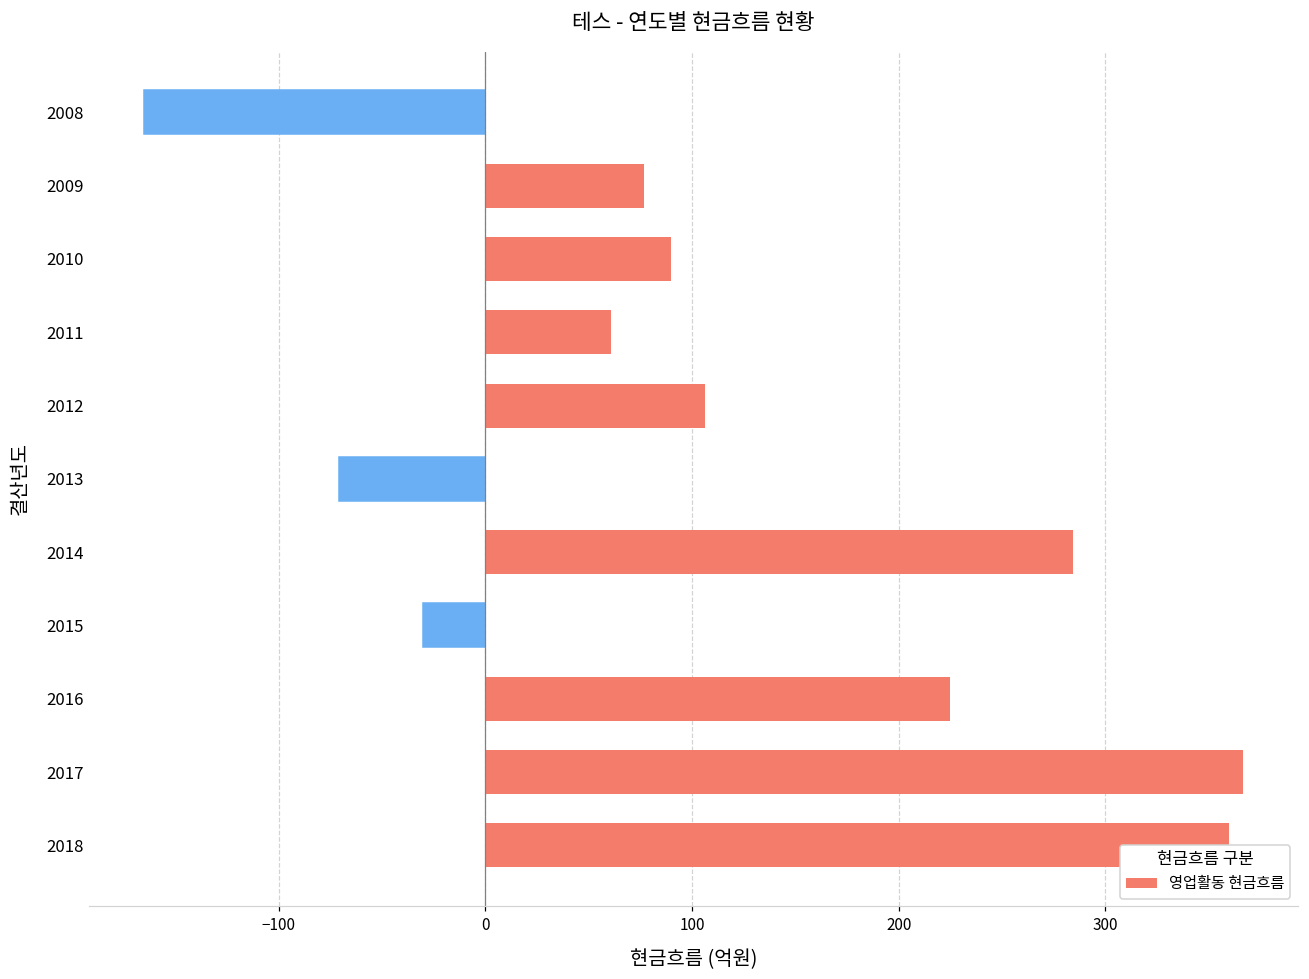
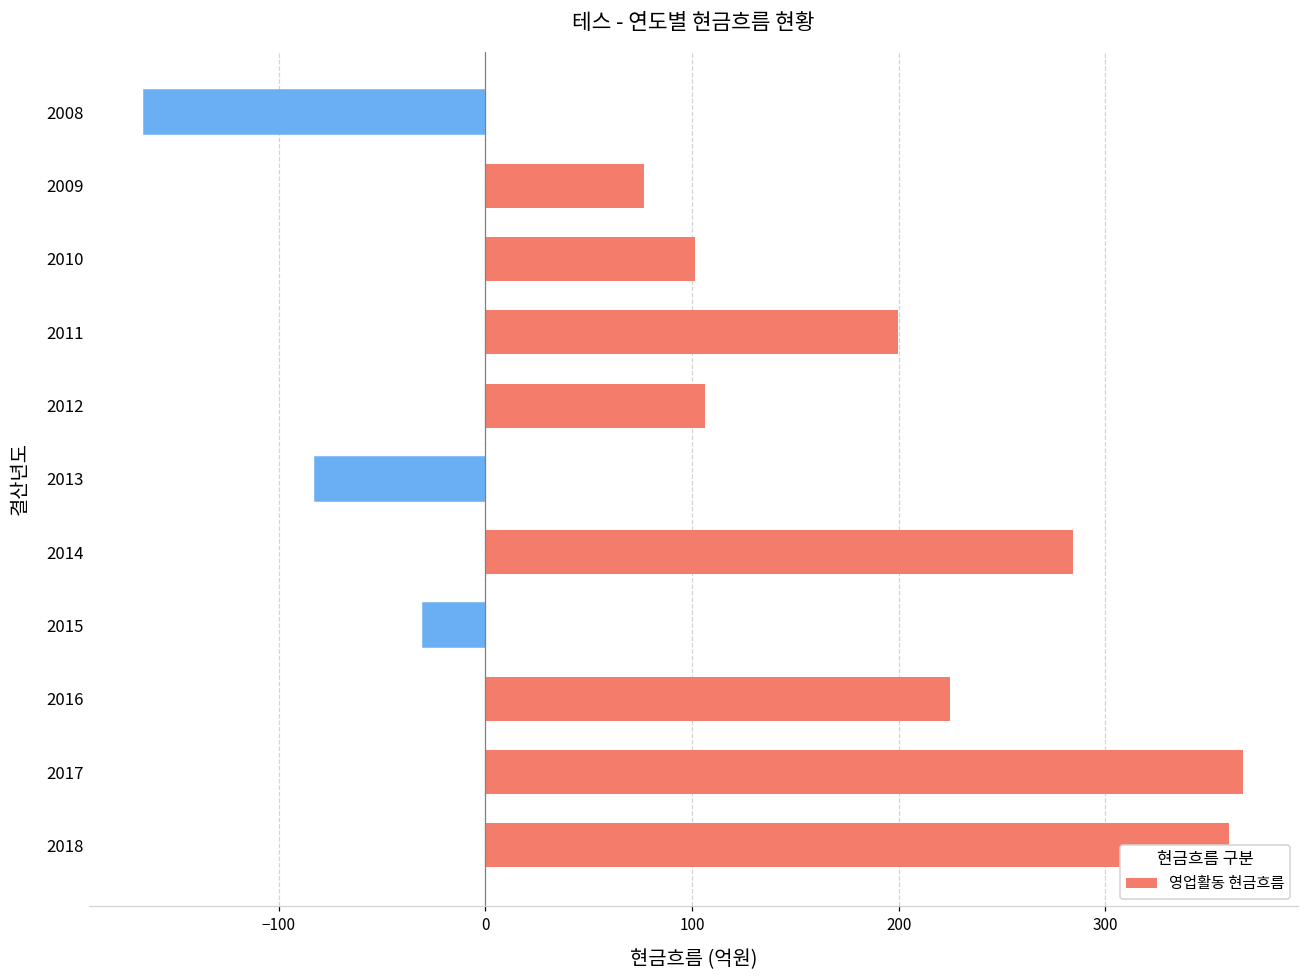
2010: 90 -> 101
2011: 61 -> 200
2013: -71 -> -83
